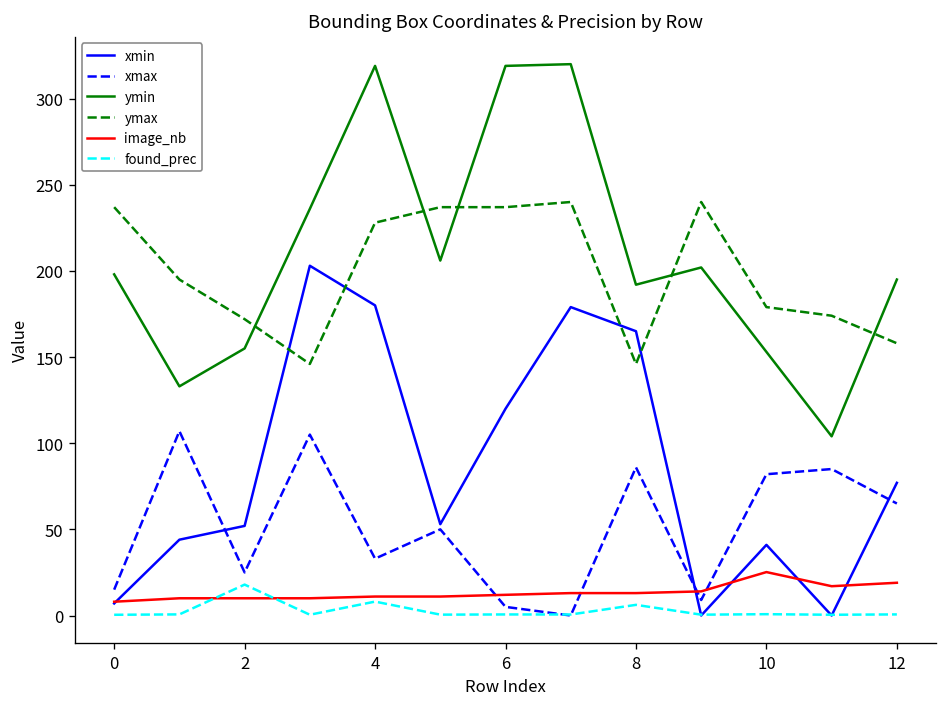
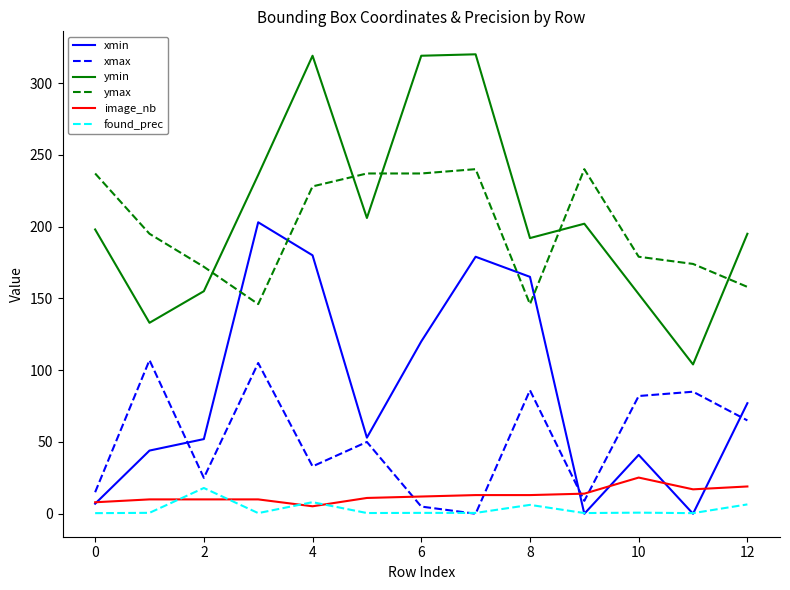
image_nb, 4: 11 -> 5
found_prec, 12: 1 -> 7
